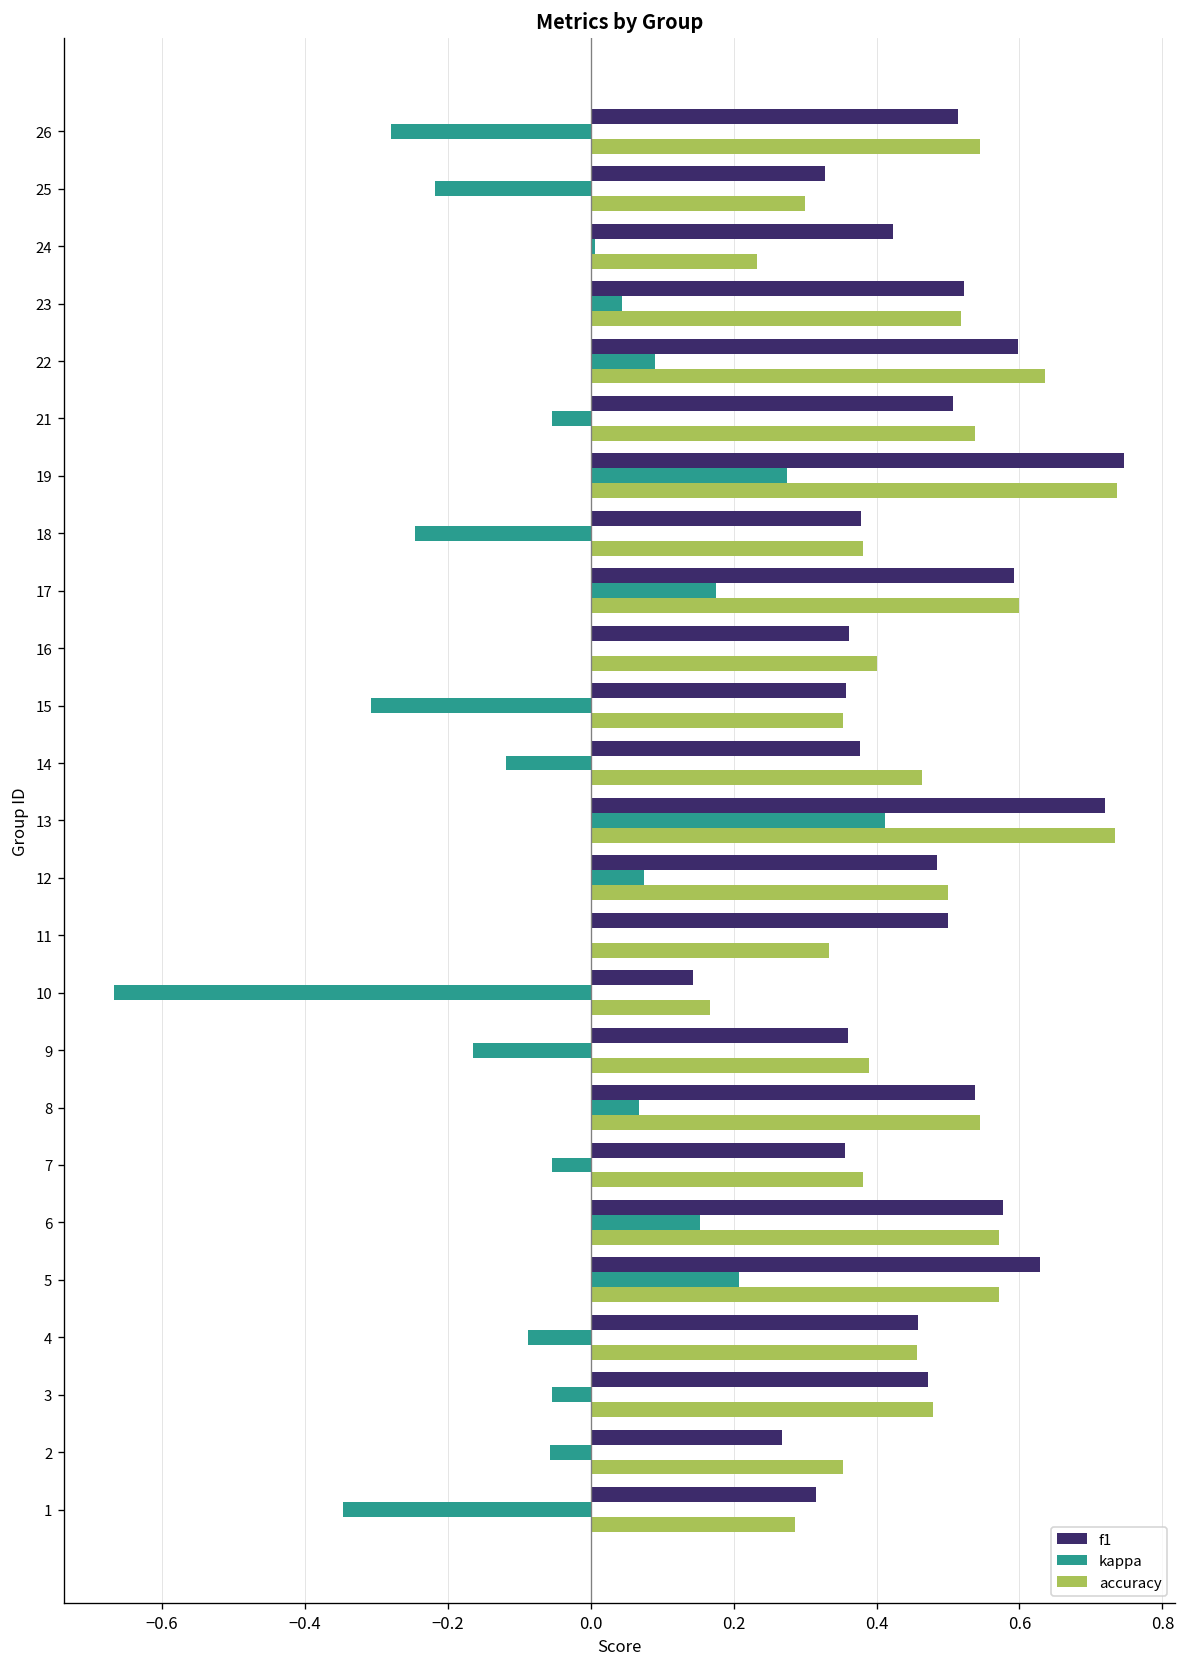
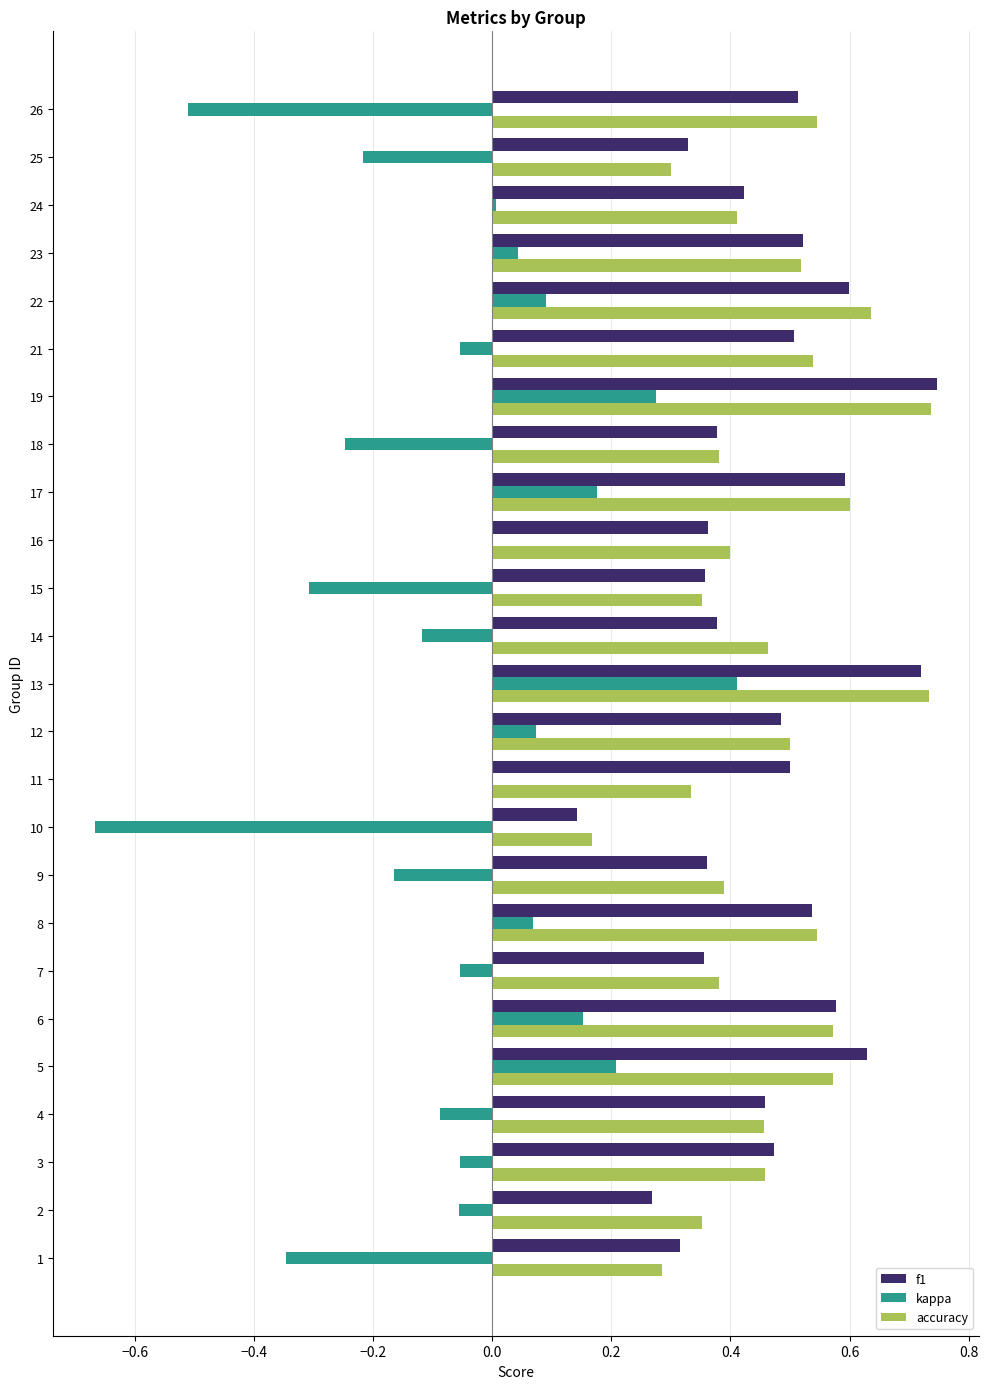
kappa, 26: -0.28 -> -0.51
accuracy, 24: 0.23 -> 0.41
accuracy, 3: 0.48 -> 0.46
